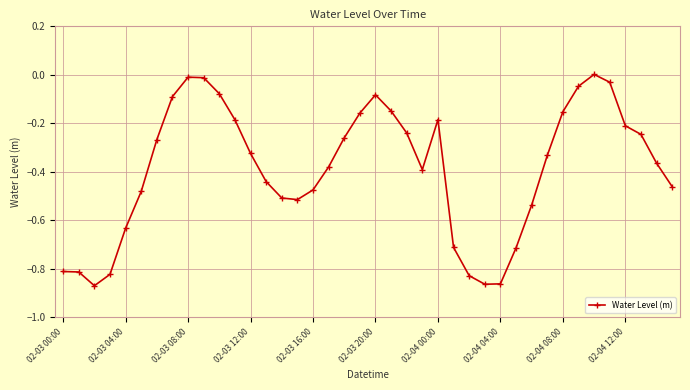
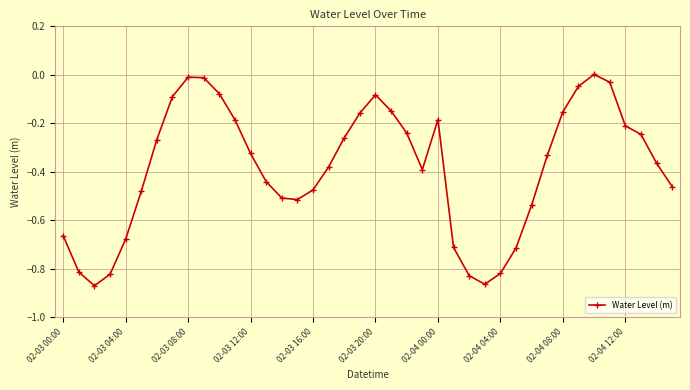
02-03 00:00: -0.81 -> -0.66
02-03 04:00: -0.63 -> -0.68
02-04 04:00: -0.86 -> -0.82
